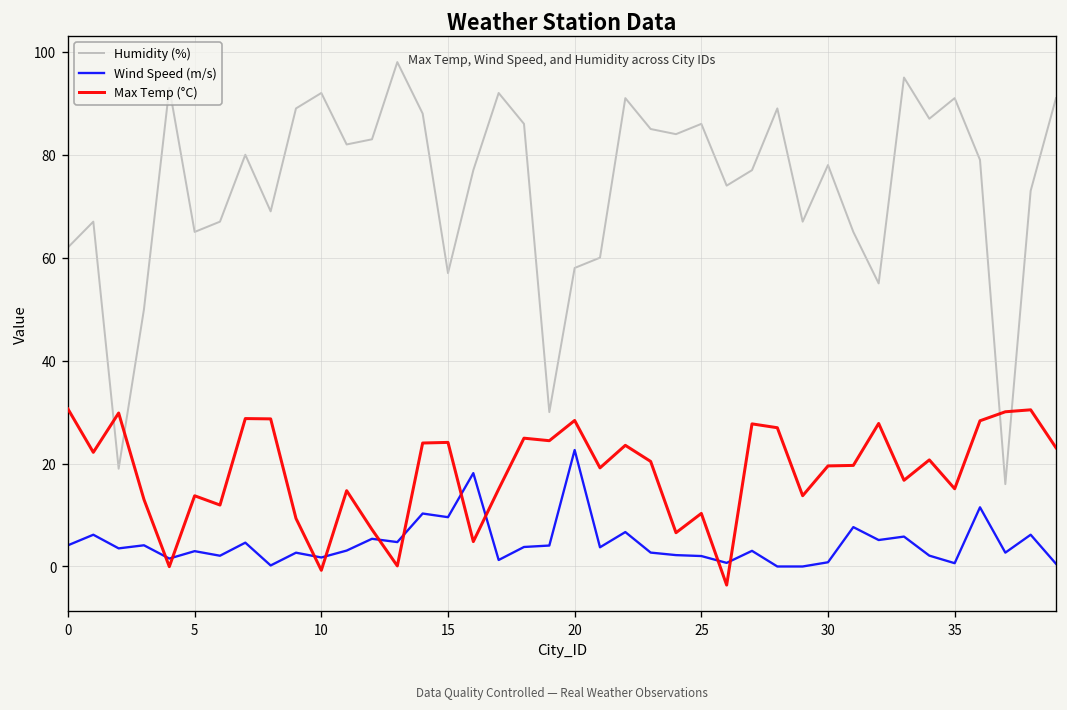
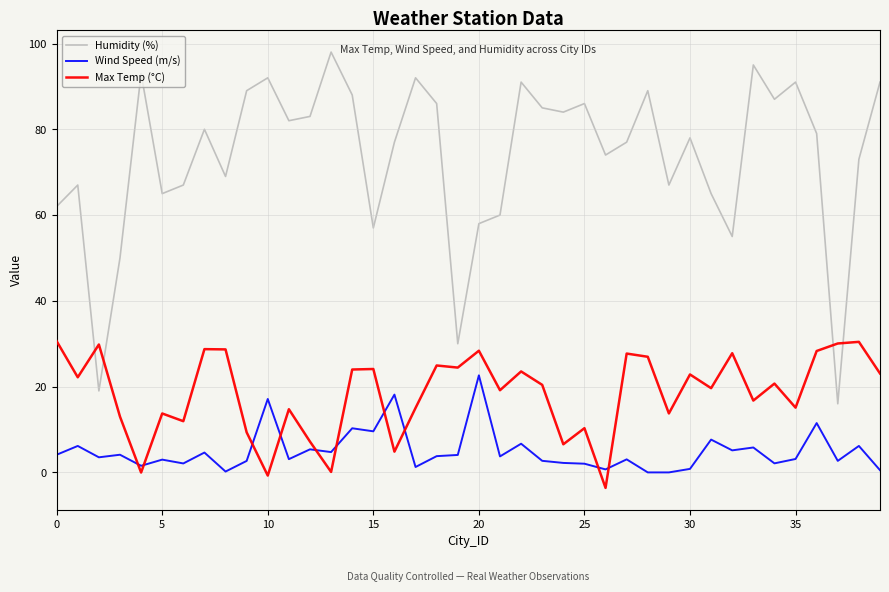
Wind Speed (m/s), 10: 2 -> 17
Max Temp (°C), 30: 20 -> 23
Wind Speed (m/s), 35: 1 -> 3
